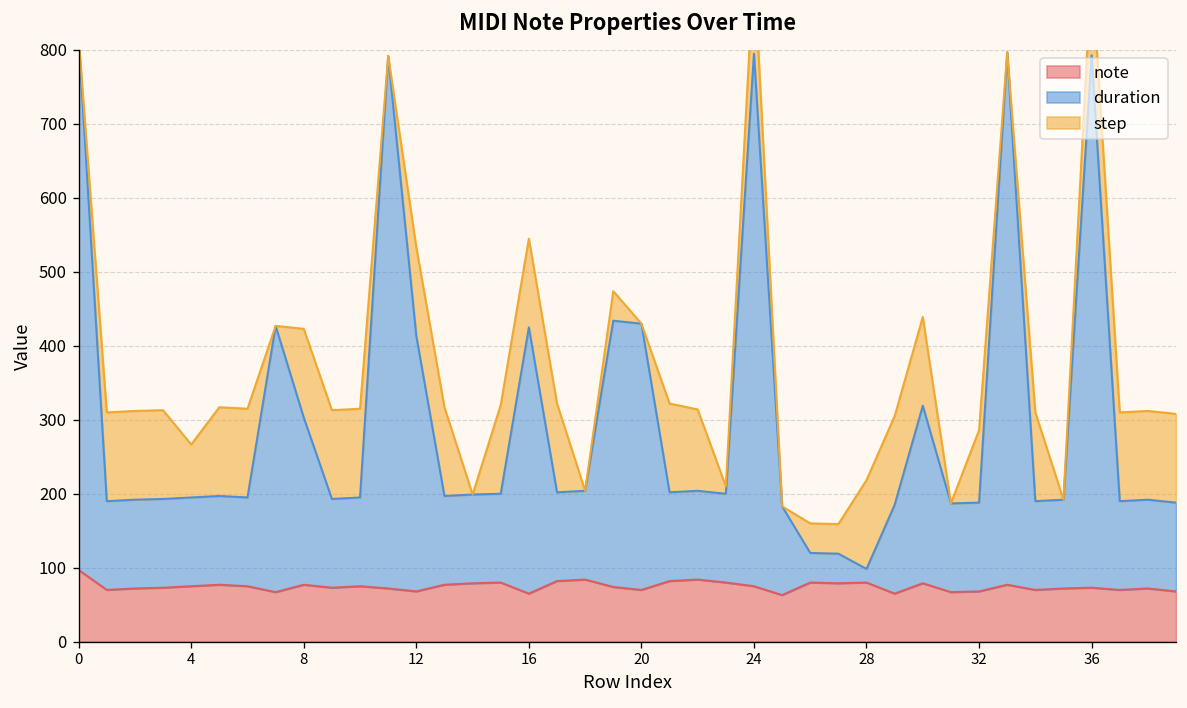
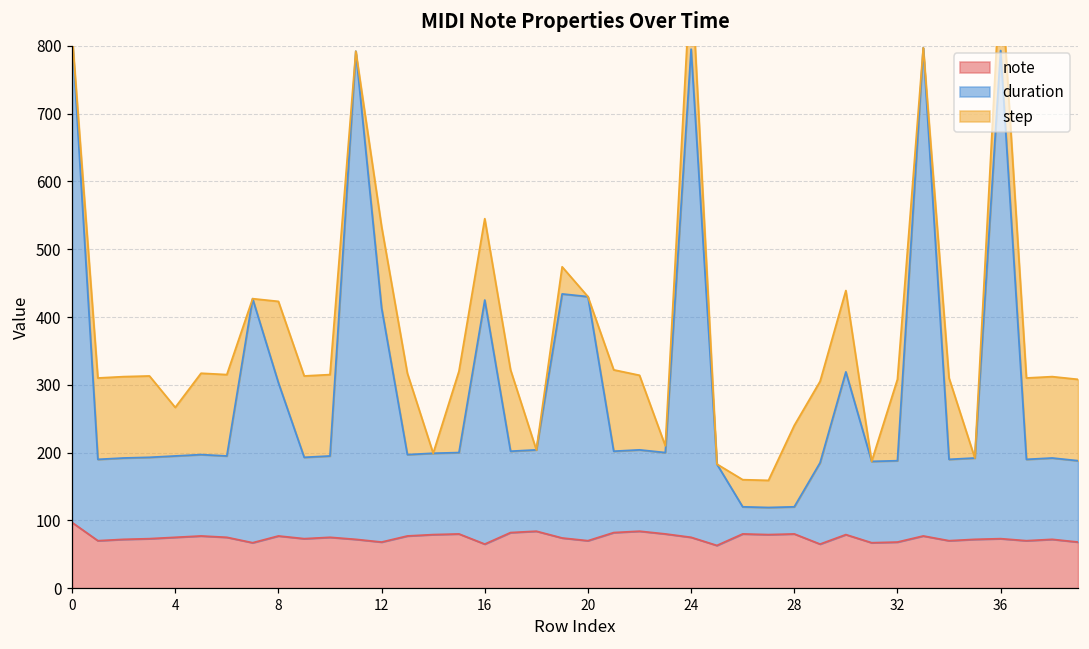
duration, 28: 20 -> 40
step, 32: 100 -> 120
